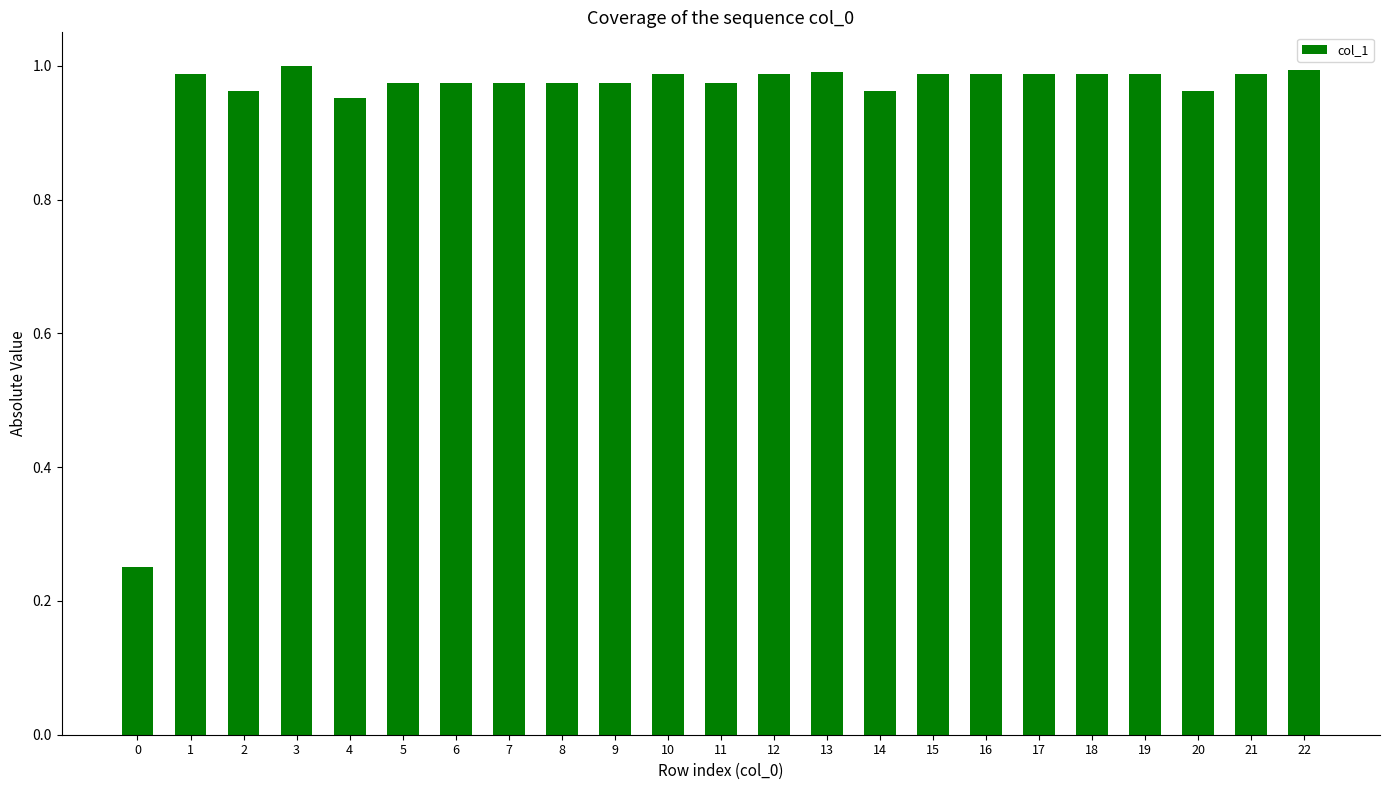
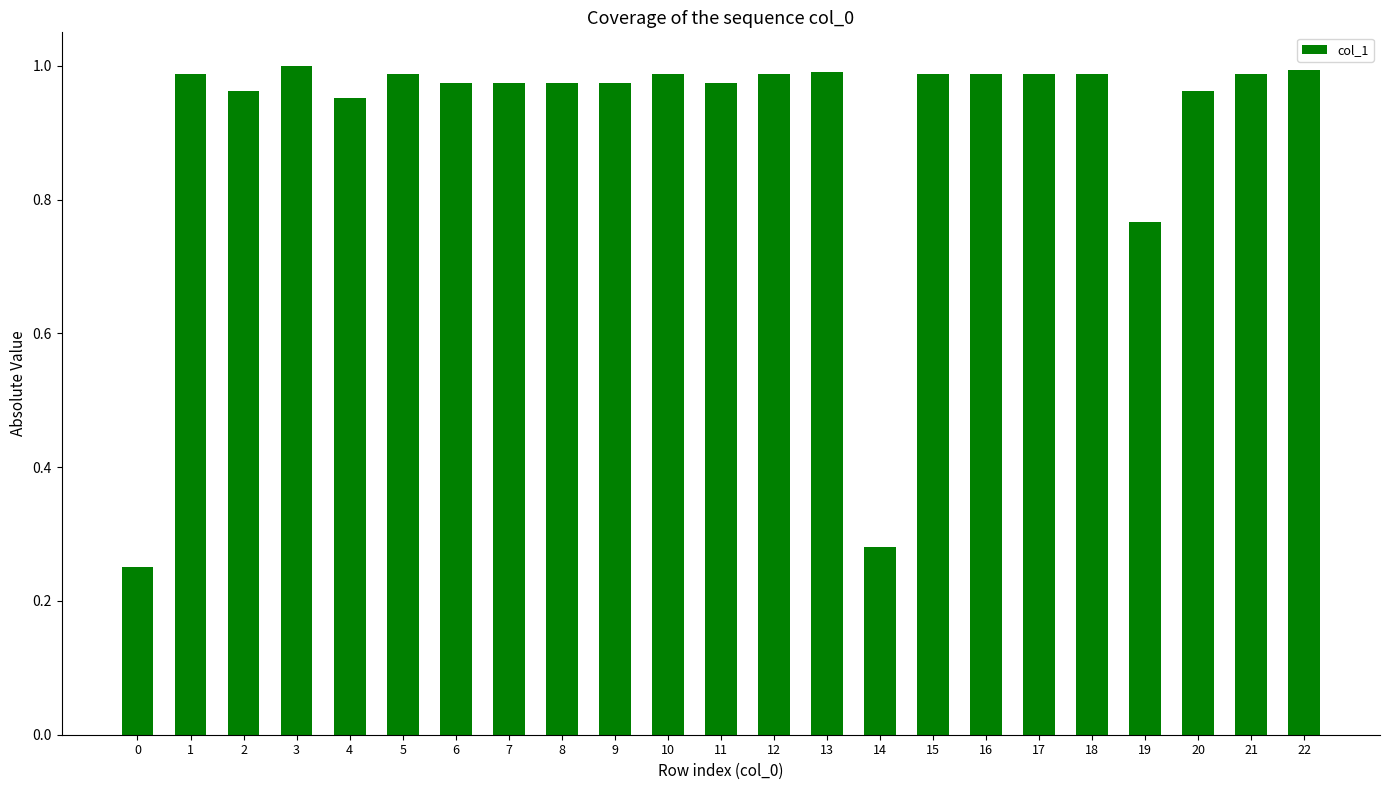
5: 0.98 -> 0.99
14: 0.96 -> 0.28
19: 0.99 -> 0.77
